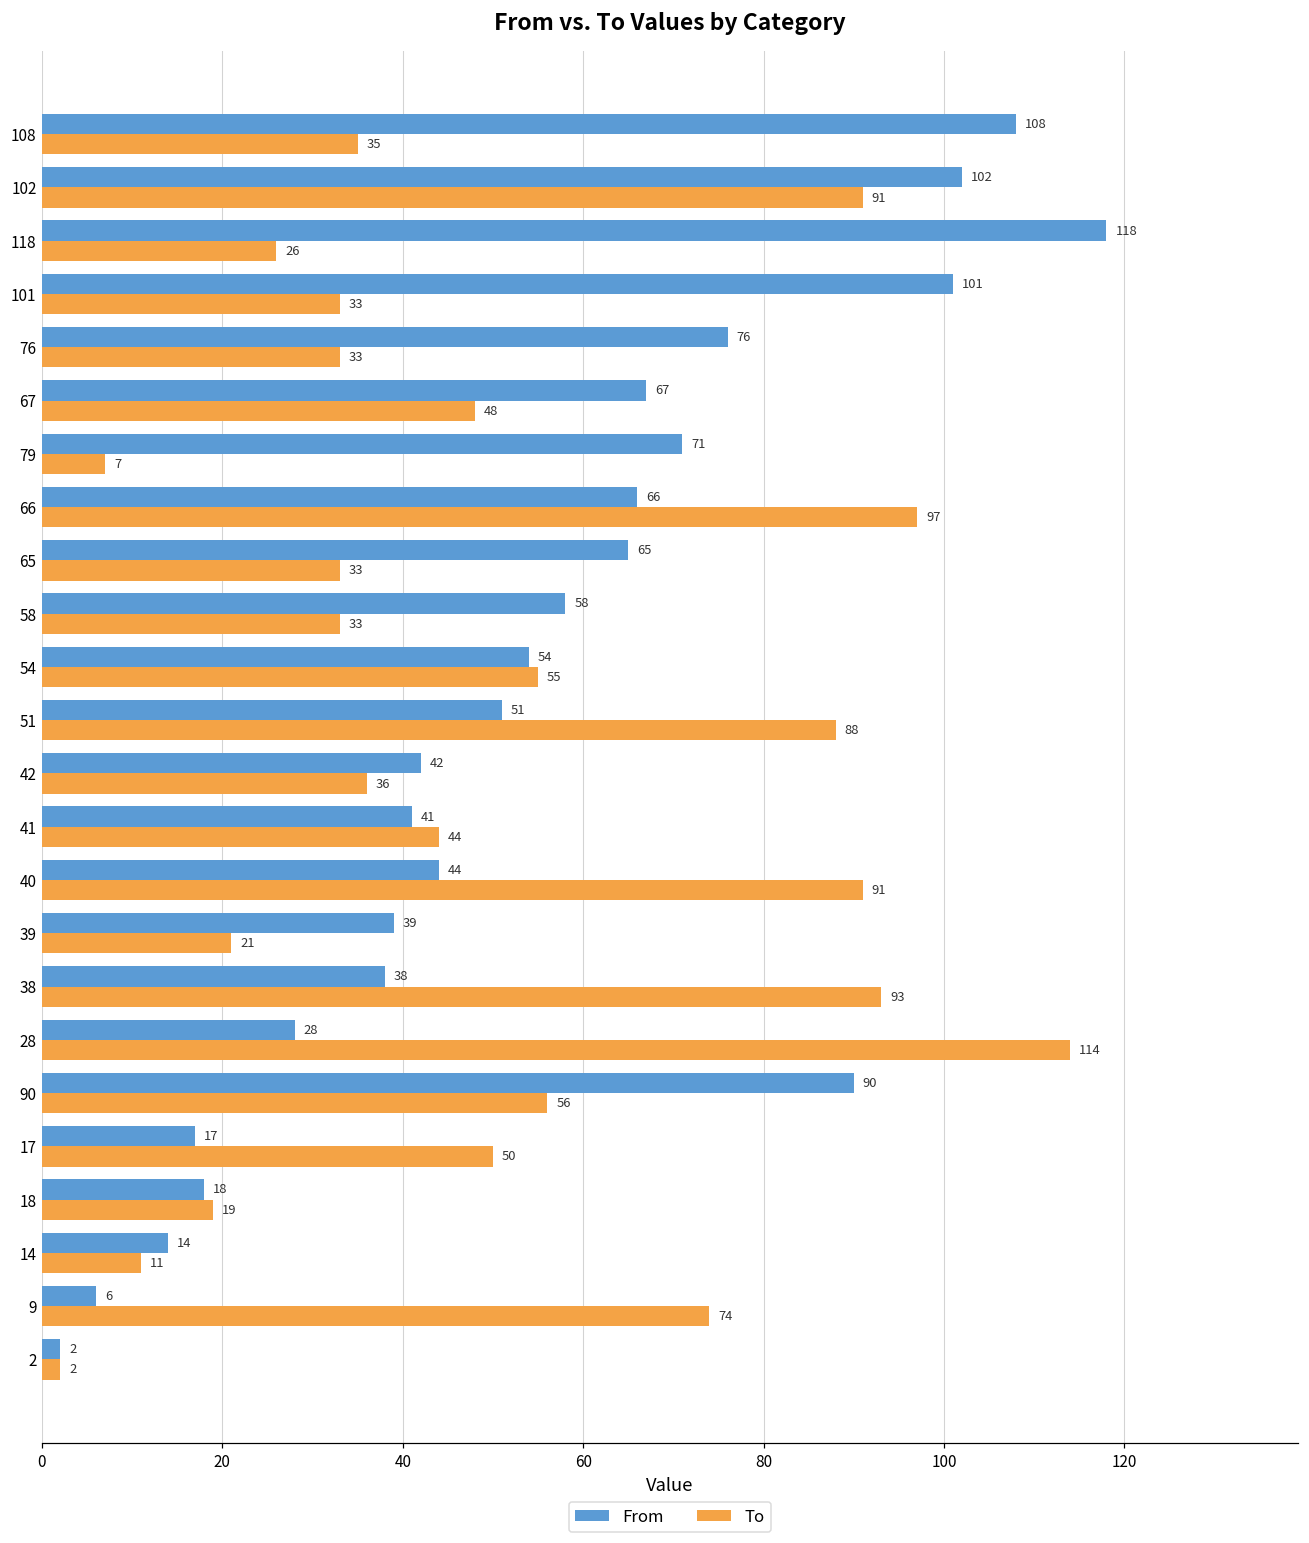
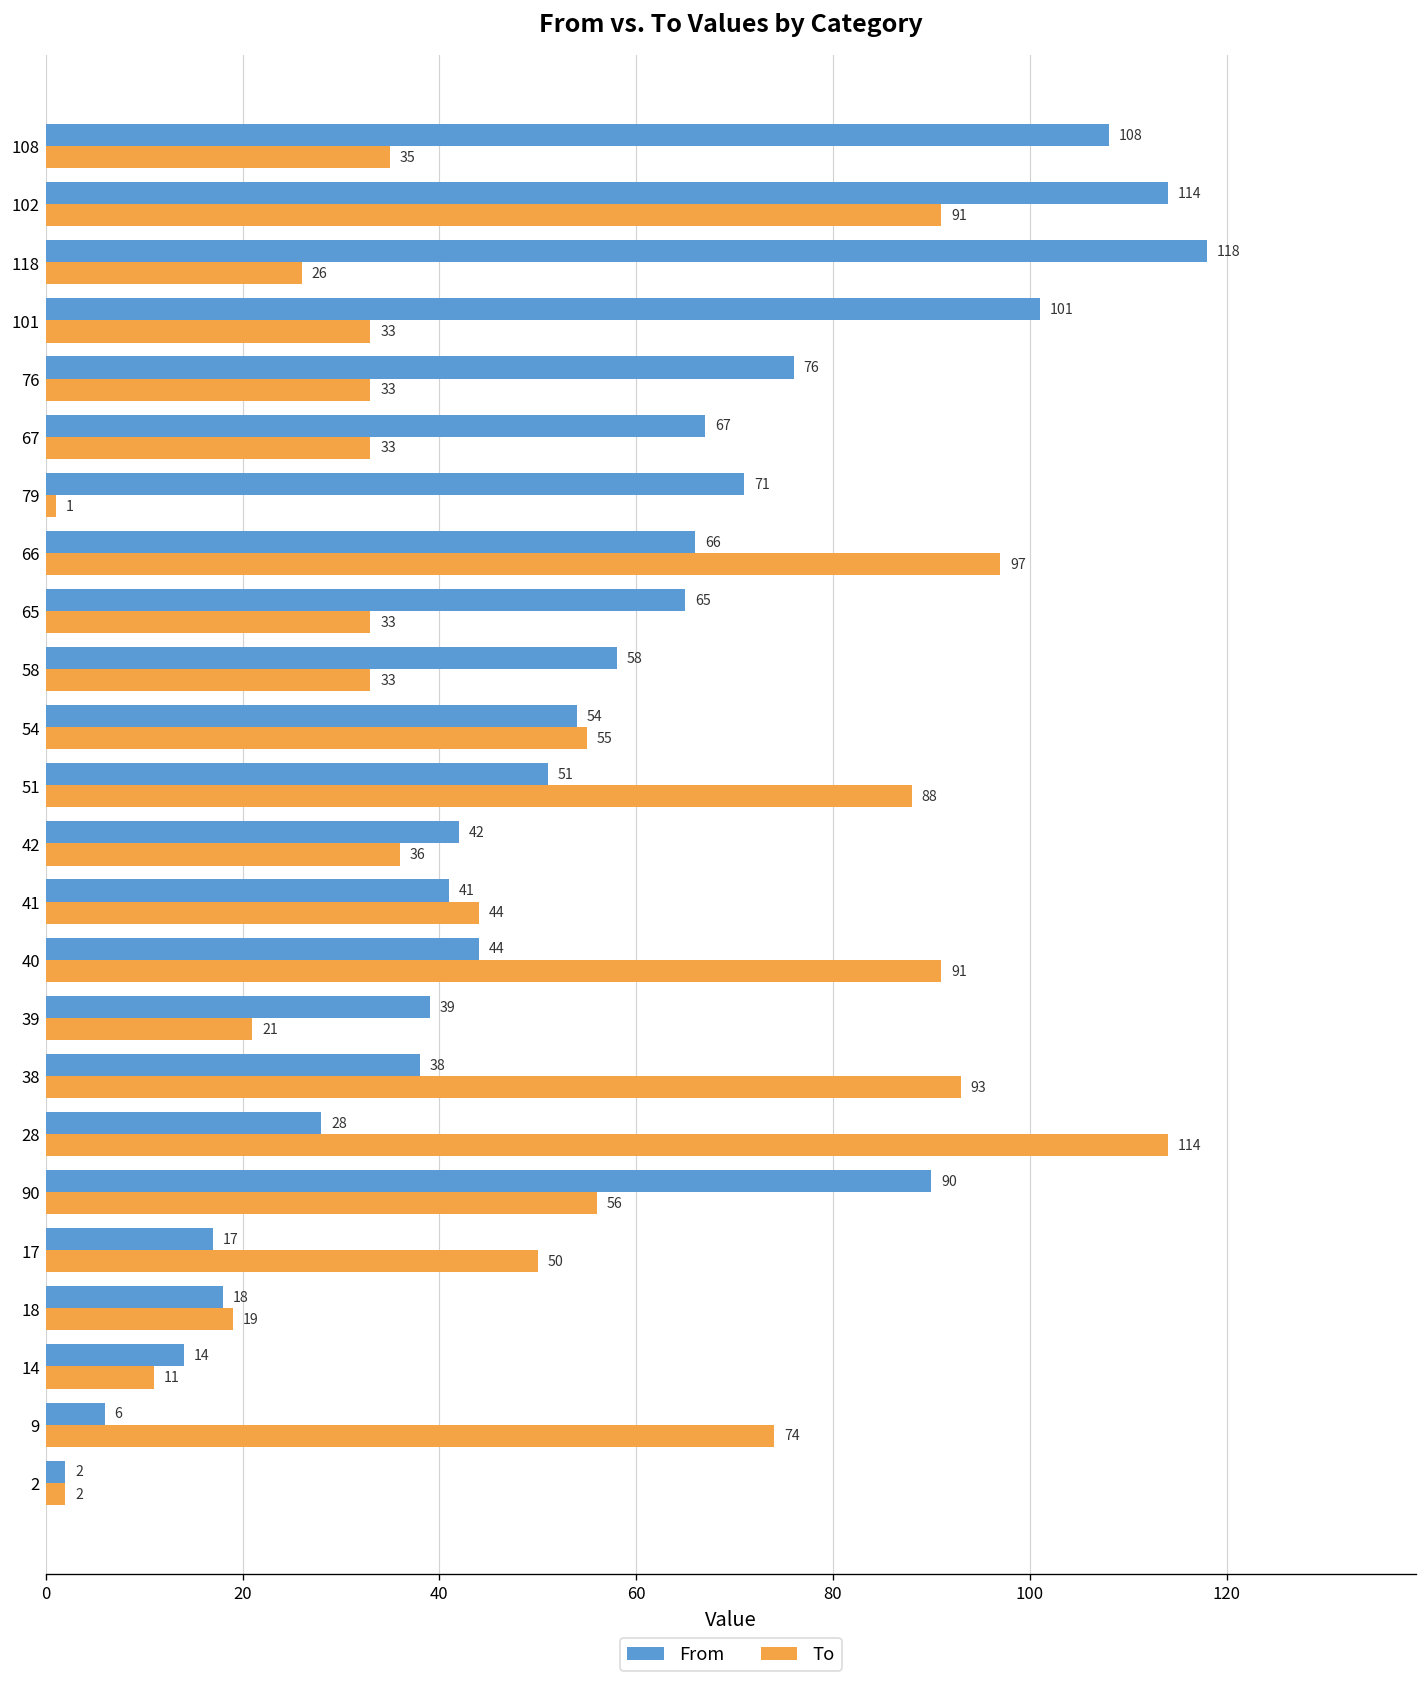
From, 102: 102 -> 114
To, 67: 48 -> 33
To, 79: 7 -> 1
